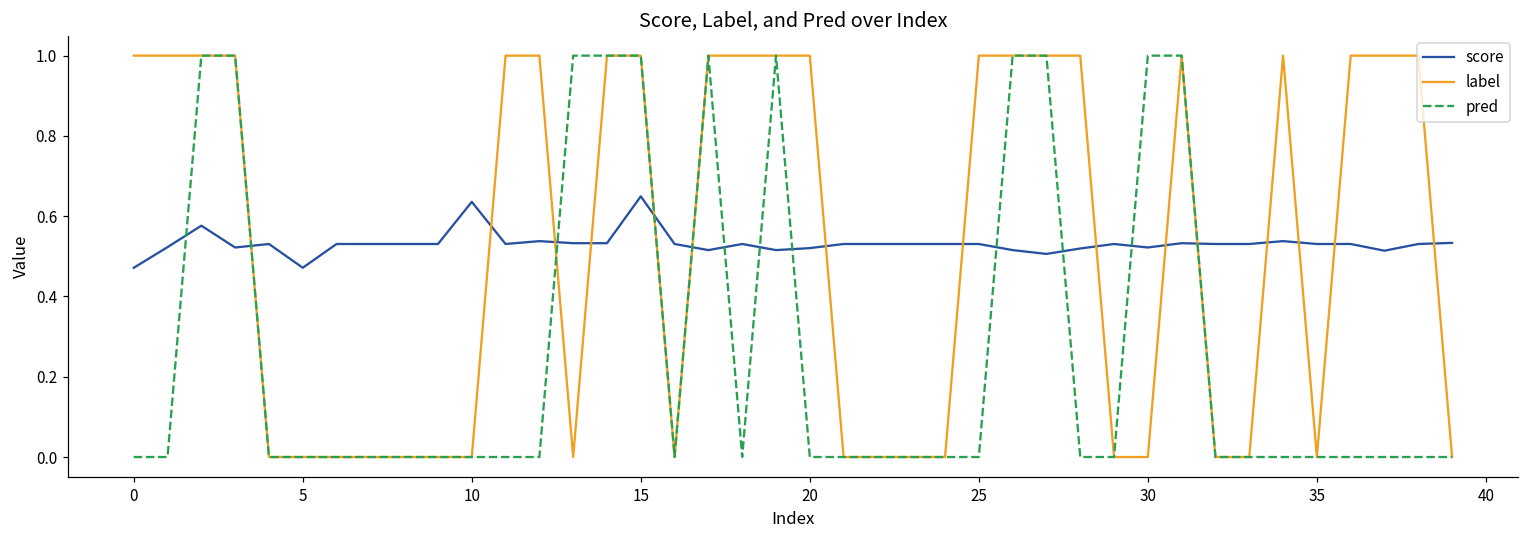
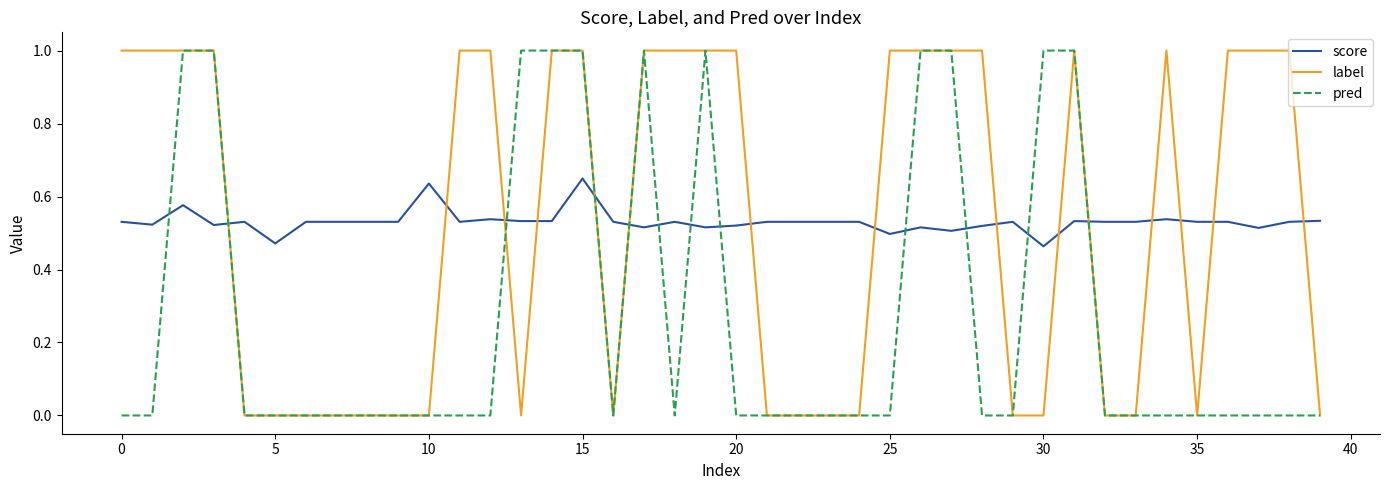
score, 0: 0.47 -> 0.53
score, 25: 0.53 -> 0.50
score, 30: 0.52 -> 0.46
